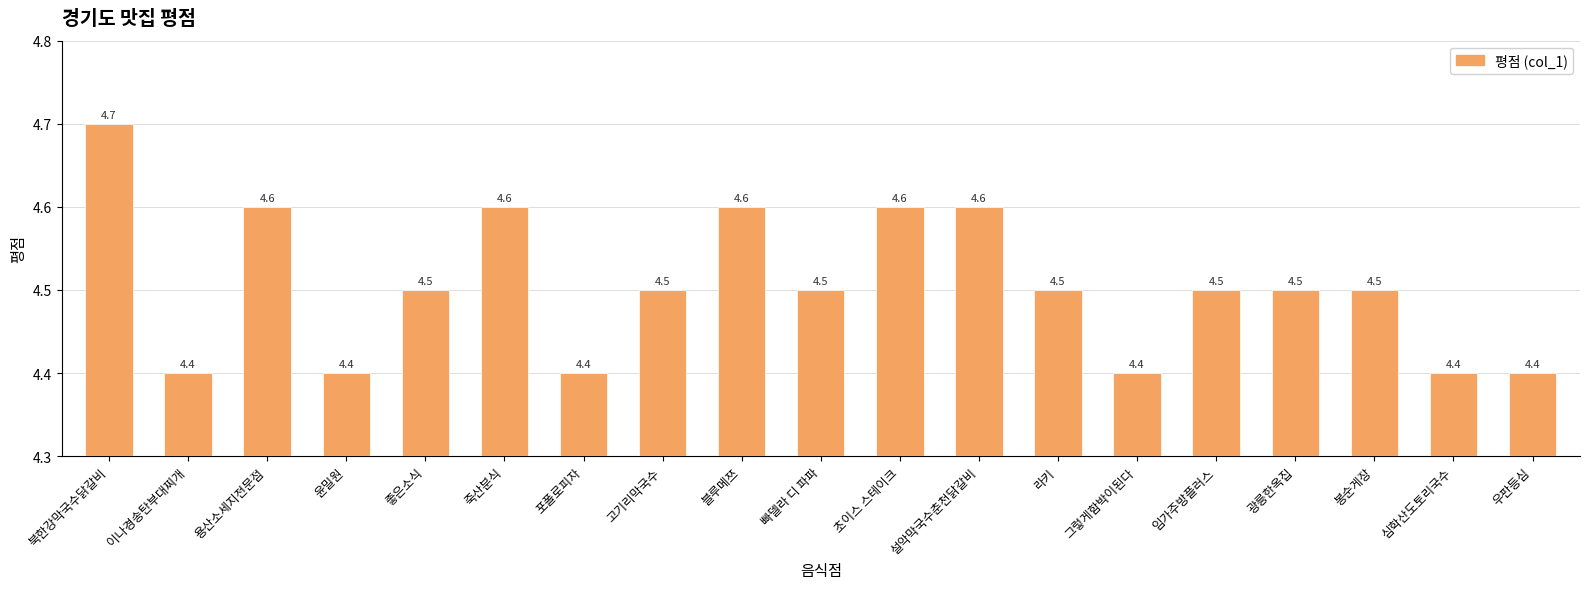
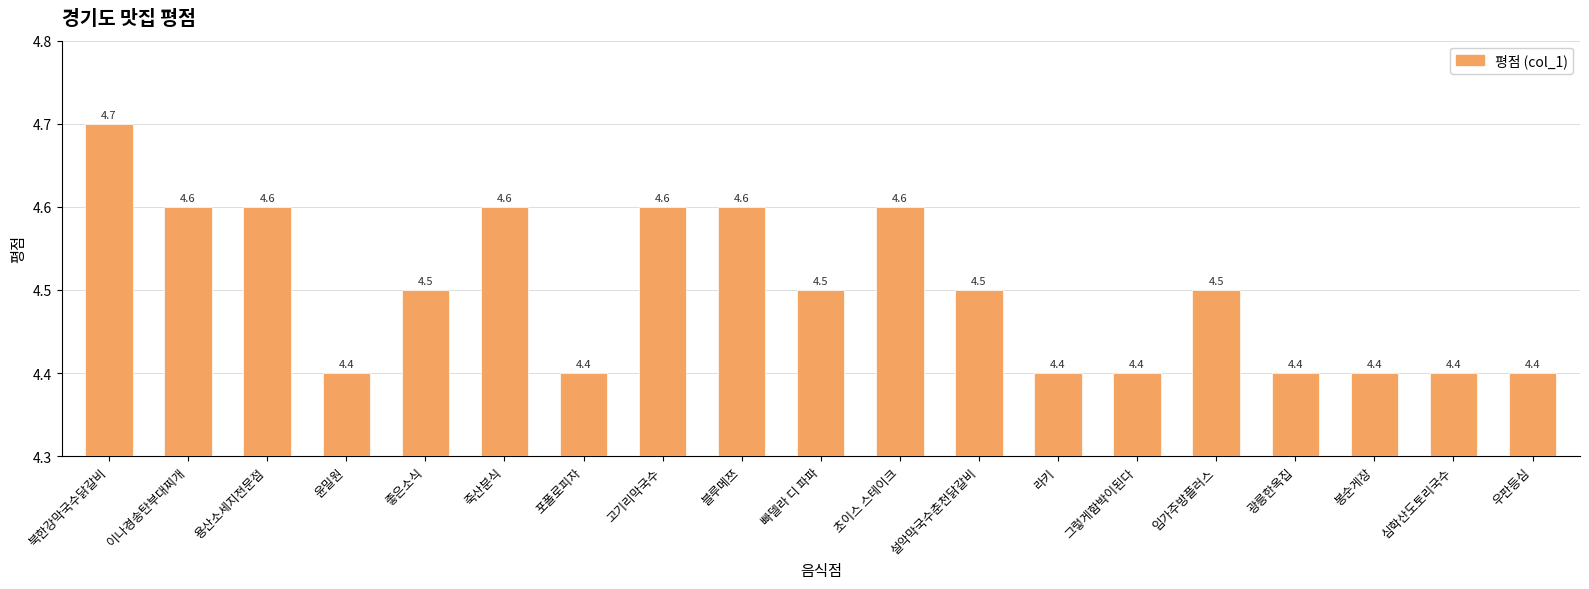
이나경송탄부대찌개: 4.4 -> 4.6
고기리막국수: 4.5 -> 4.6
설악막국수춘천닭갈비: 4.6 -> 4.5
라키: 4.5 -> 4.4
광릉한옥집: 4.5 -> 4.4
봉순게장: 4.5 -> 4.4
